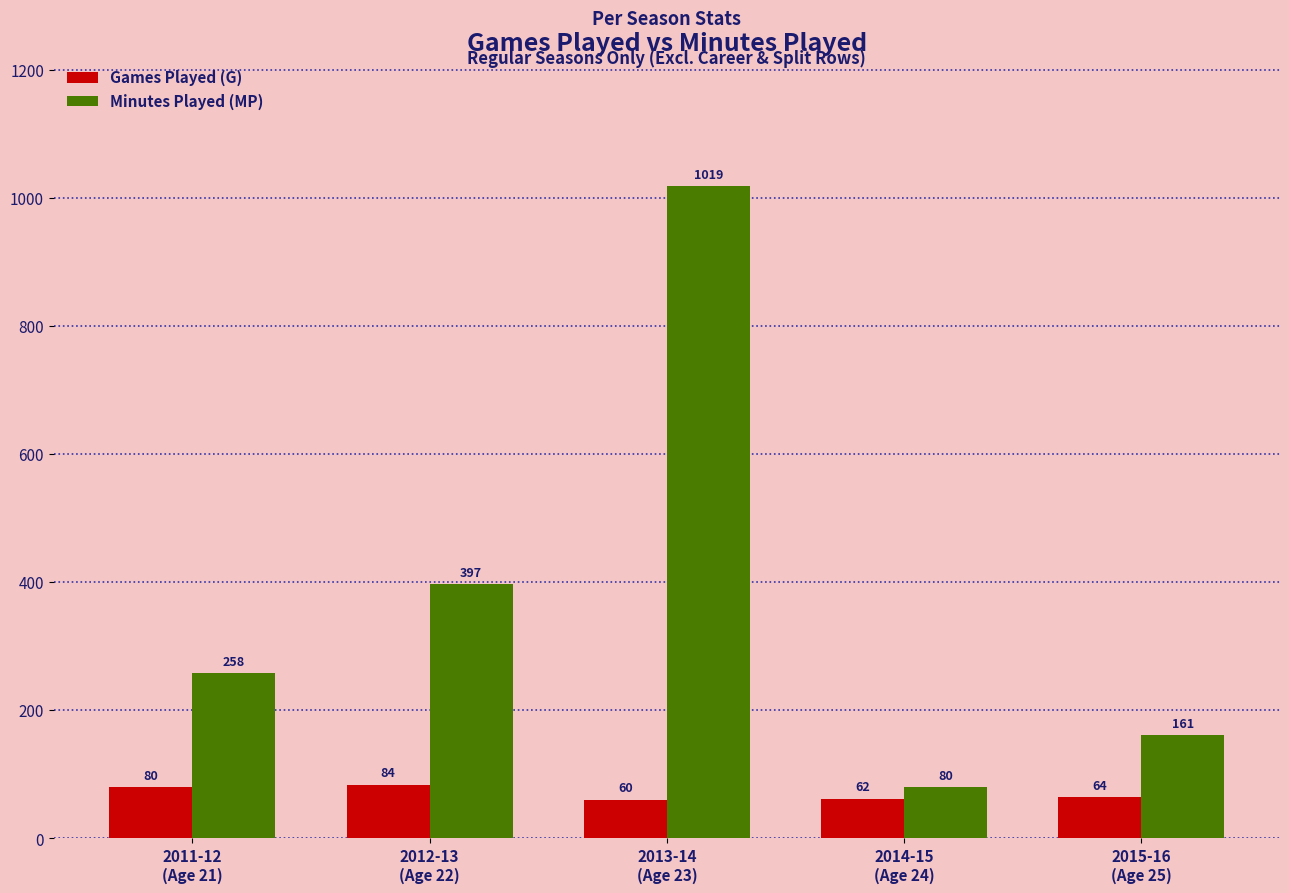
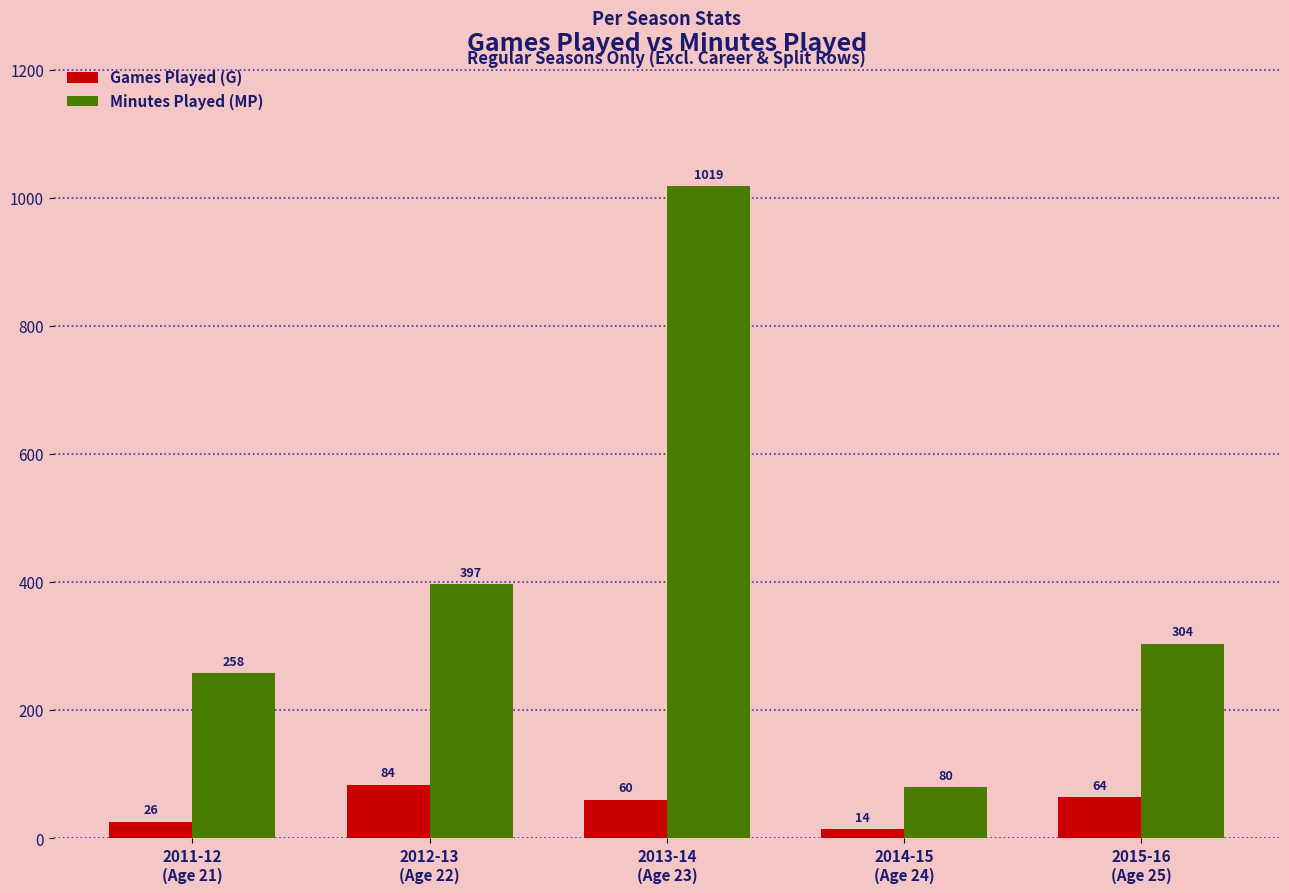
Games Played (G), 2011-12 (Age 21): 80 -> 26
Games Played (G), 2014-15 (Age 24): 62 -> 14
Minutes Played (MP), 2015-16 (Age 25): 161 -> 304
